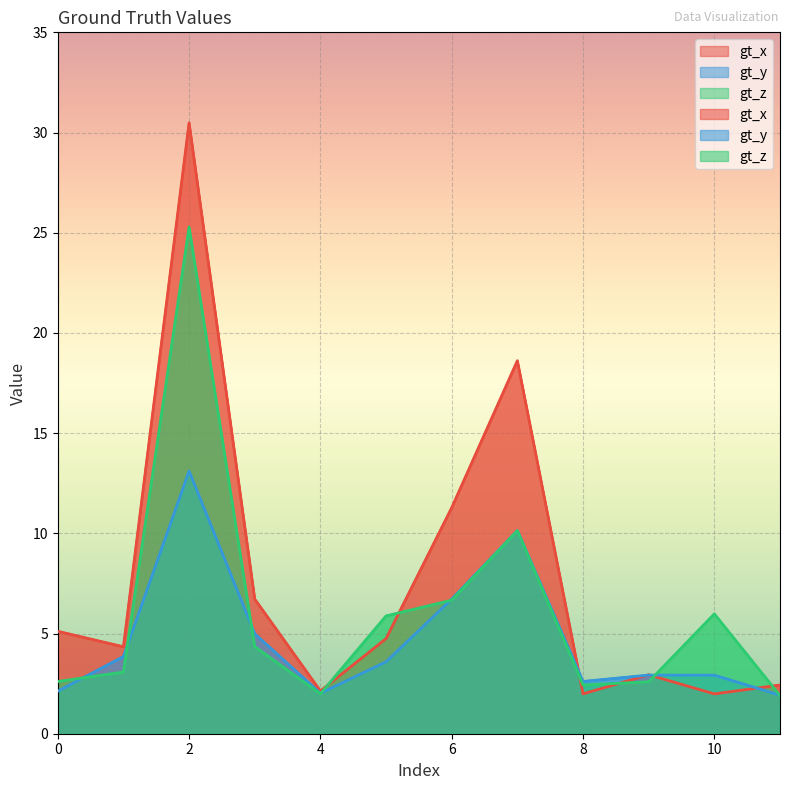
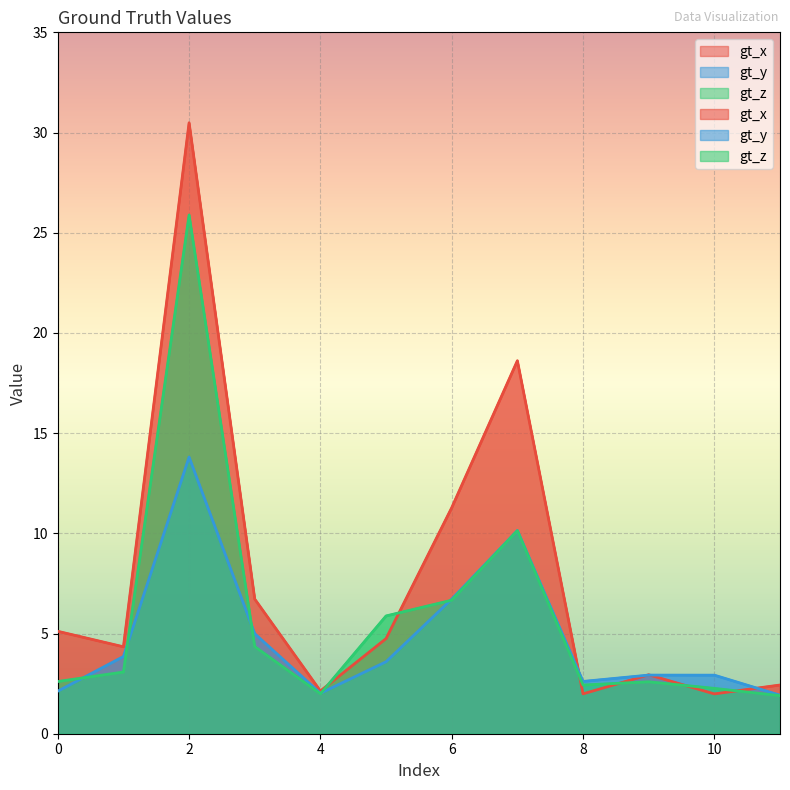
gt_y, 2: 13.1 -> 13.8
gt_z, 2: 25.3 -> 25.9
gt_z, 10: 6.0 -> 2.3
